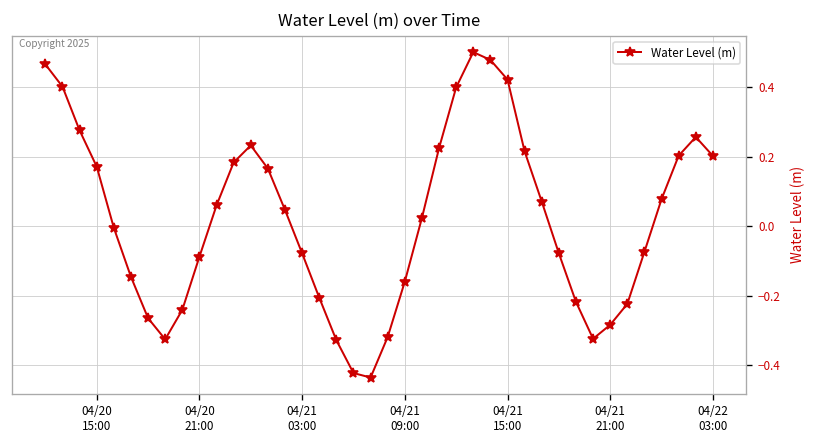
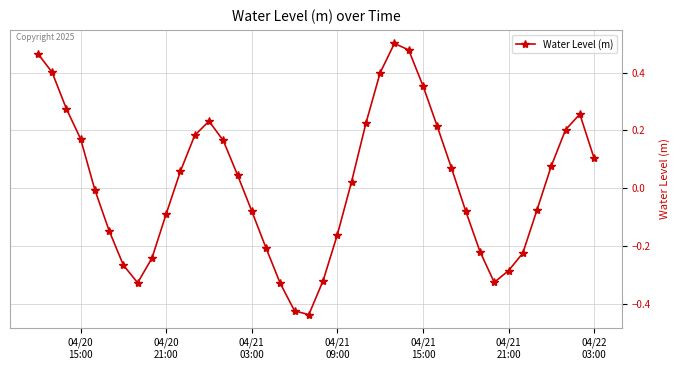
04/21 15:00: 0.42 -> 0.35
04/22 03:00: 0.20 -> 0.10
